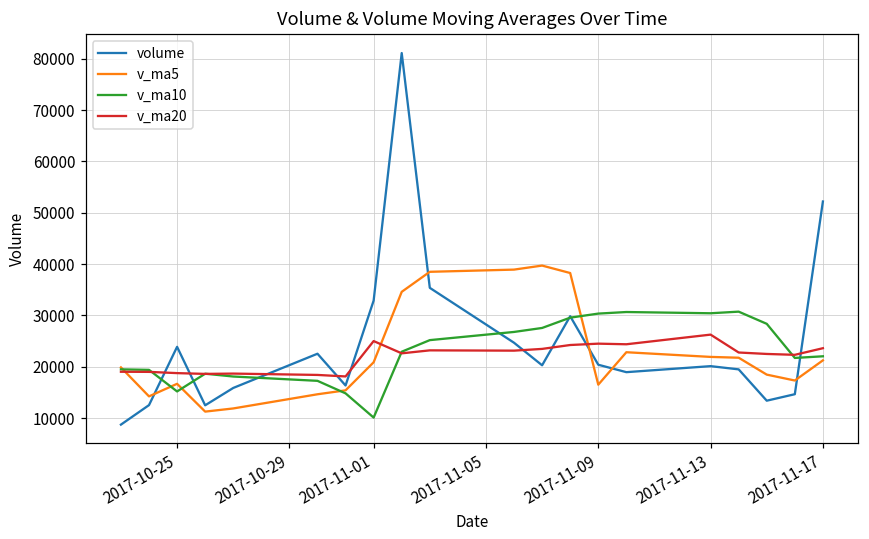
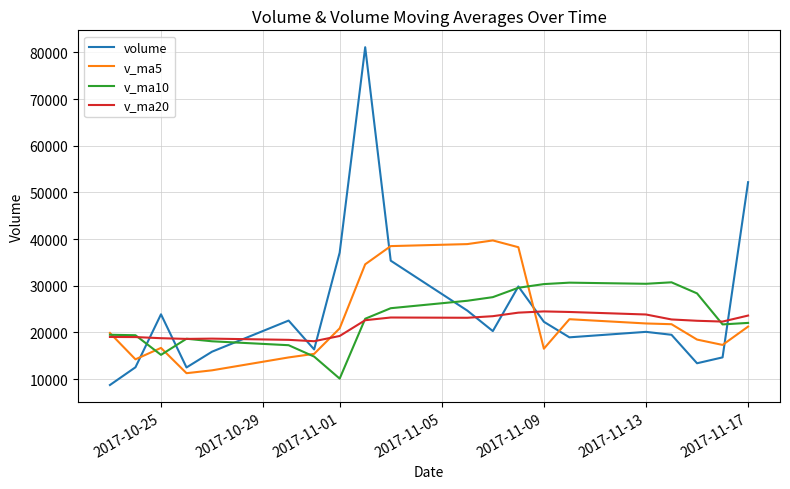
volume, 2017-11-01: 33000 -> 37000
v_ma20, 2017-11-01: 25000 -> 19000
volume, 2017-11-09: 20000 -> 22000
v_ma20, 2017-11-13: 26000 -> 24000
